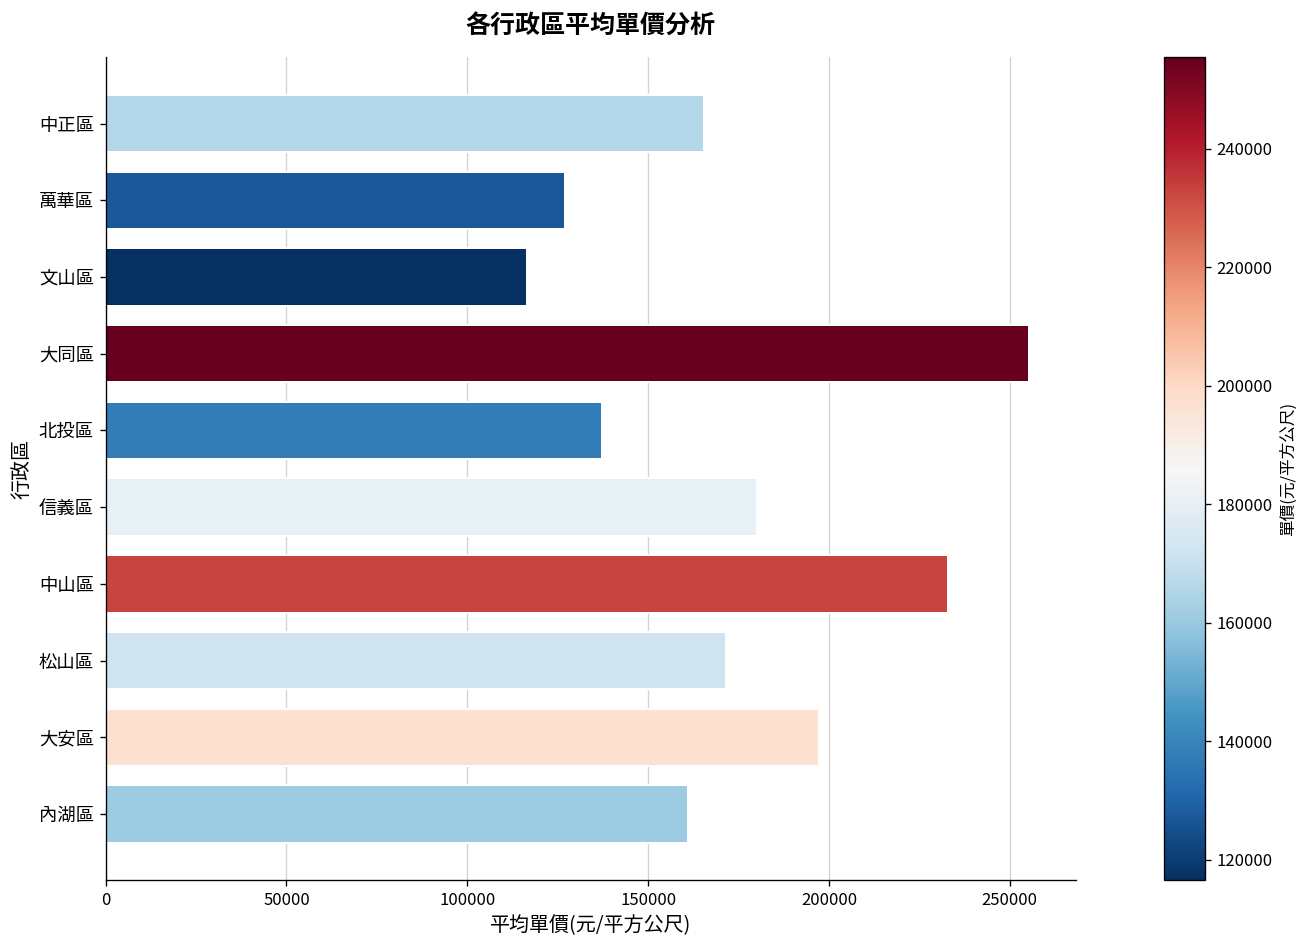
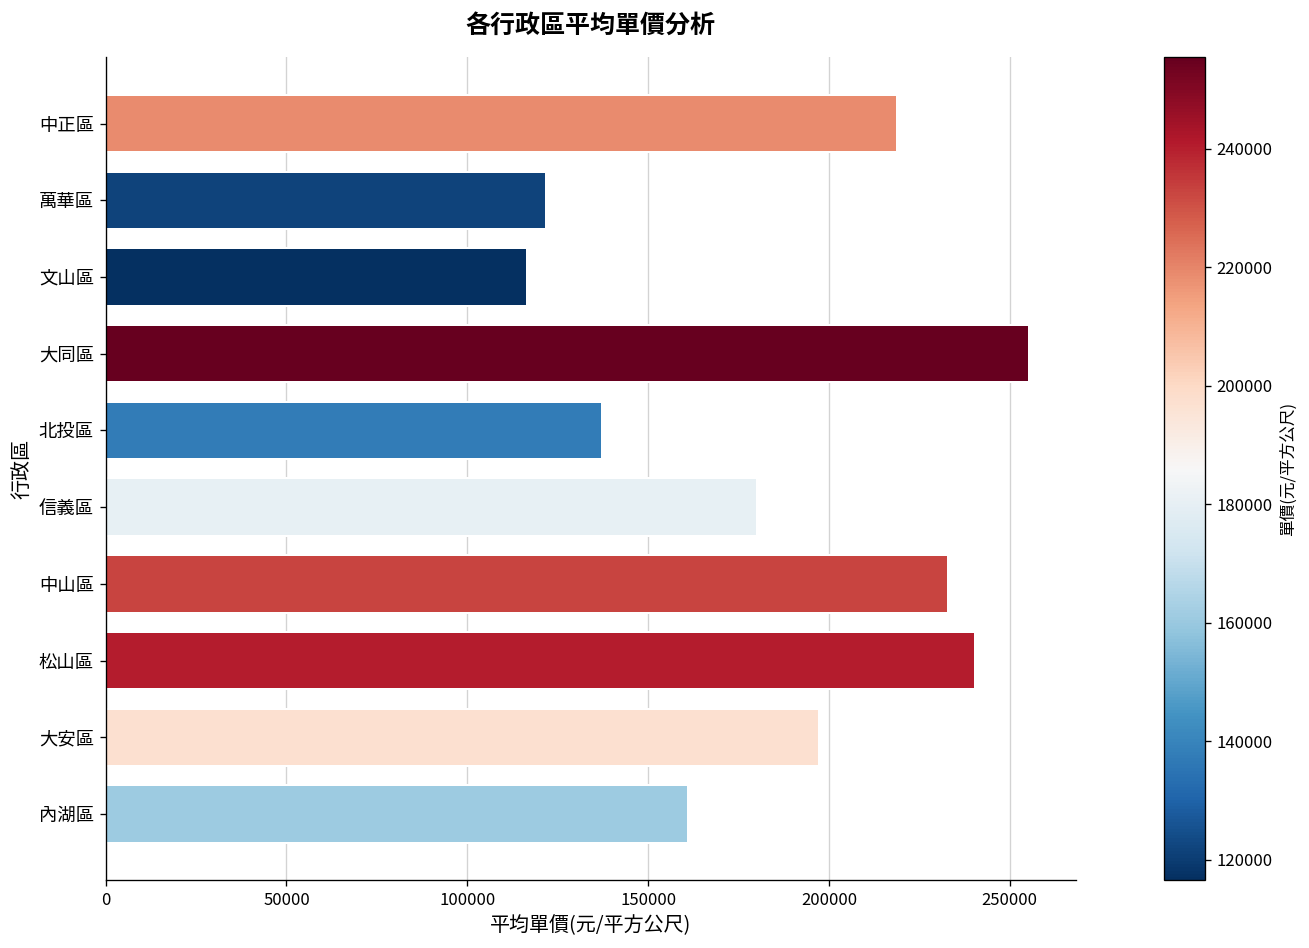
中正區: 166000 -> 219000
萬華區: 127000 -> 122000
松山區: 172000 -> 240000
